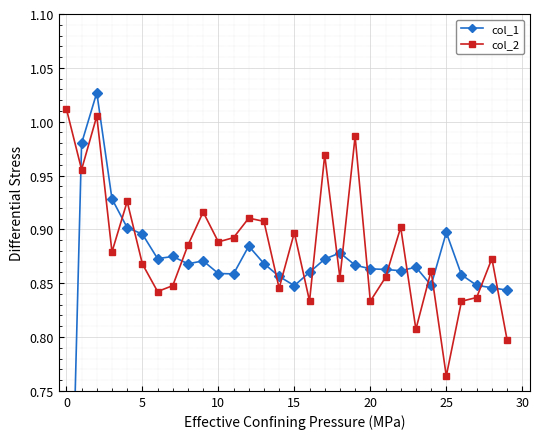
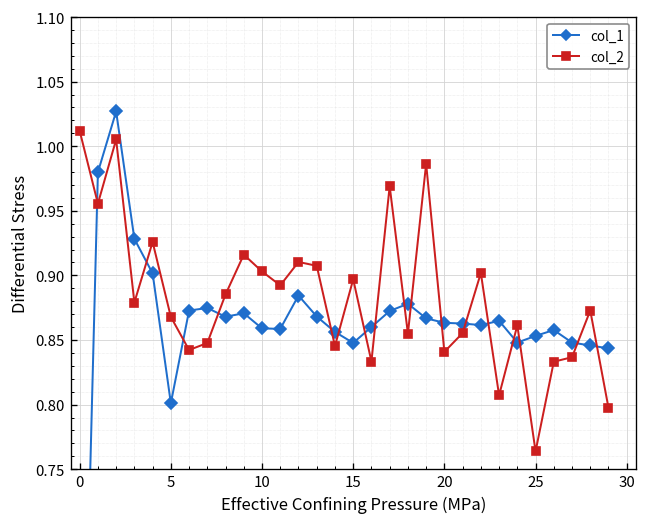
col_1, 5: 0.896 -> 0.801
col_2, 10: 0.888 -> 0.903
col_2, 20: 0.833 -> 0.841
col_1, 25: 0.897 -> 0.853
